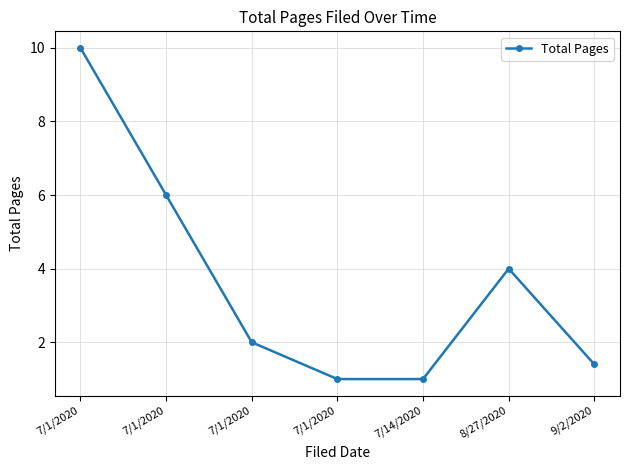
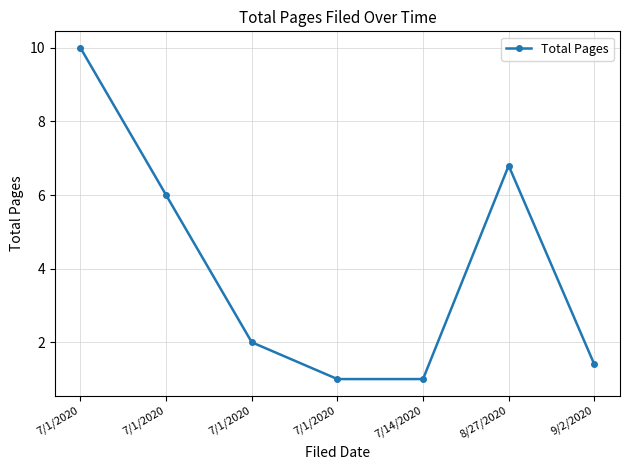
8/27/2020: 4.0 -> 6.8
